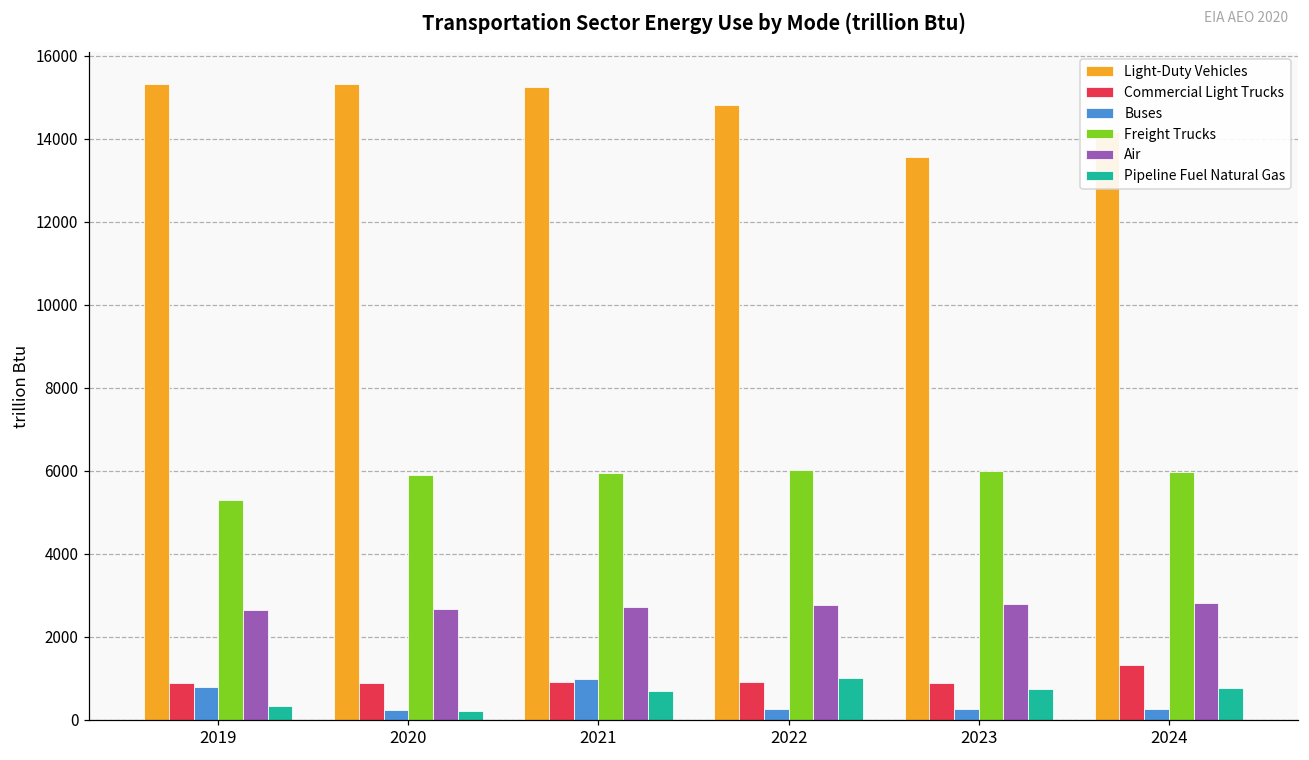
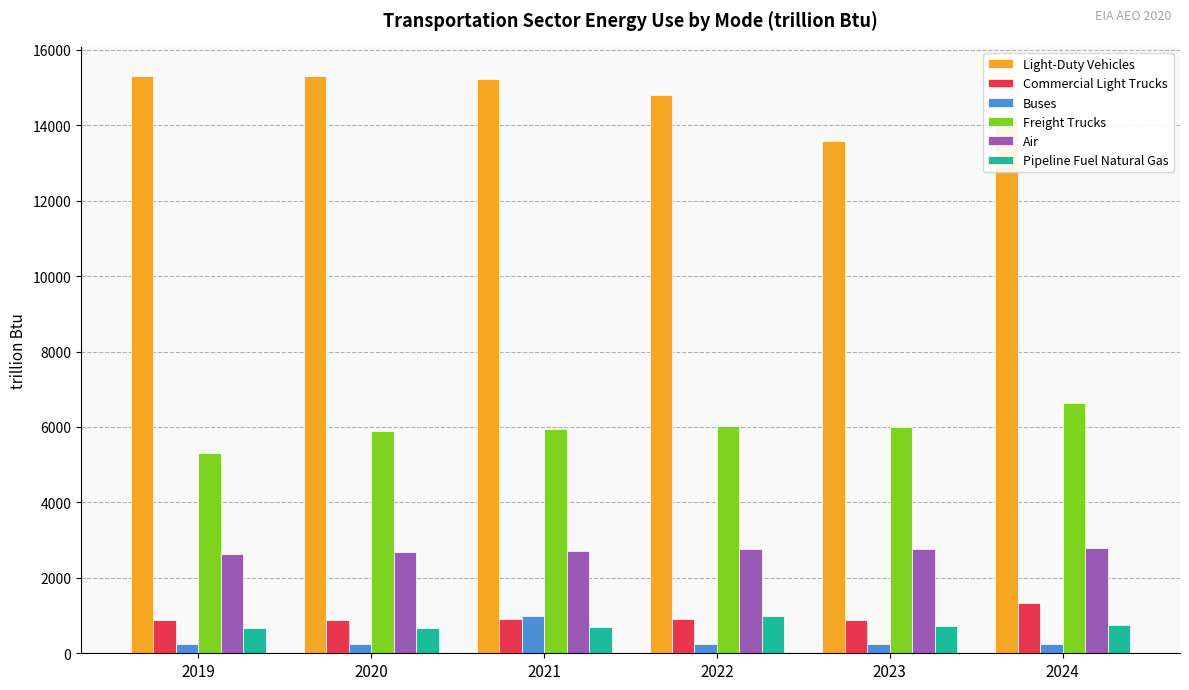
Buses, 2019: 800 -> 200
Pipeline Fuel Natural Gas, 2019: 300 -> 700
Pipeline Fuel Natural Gas, 2020: 200 -> 700
Freight Trucks, 2024: 6000 -> 6600
